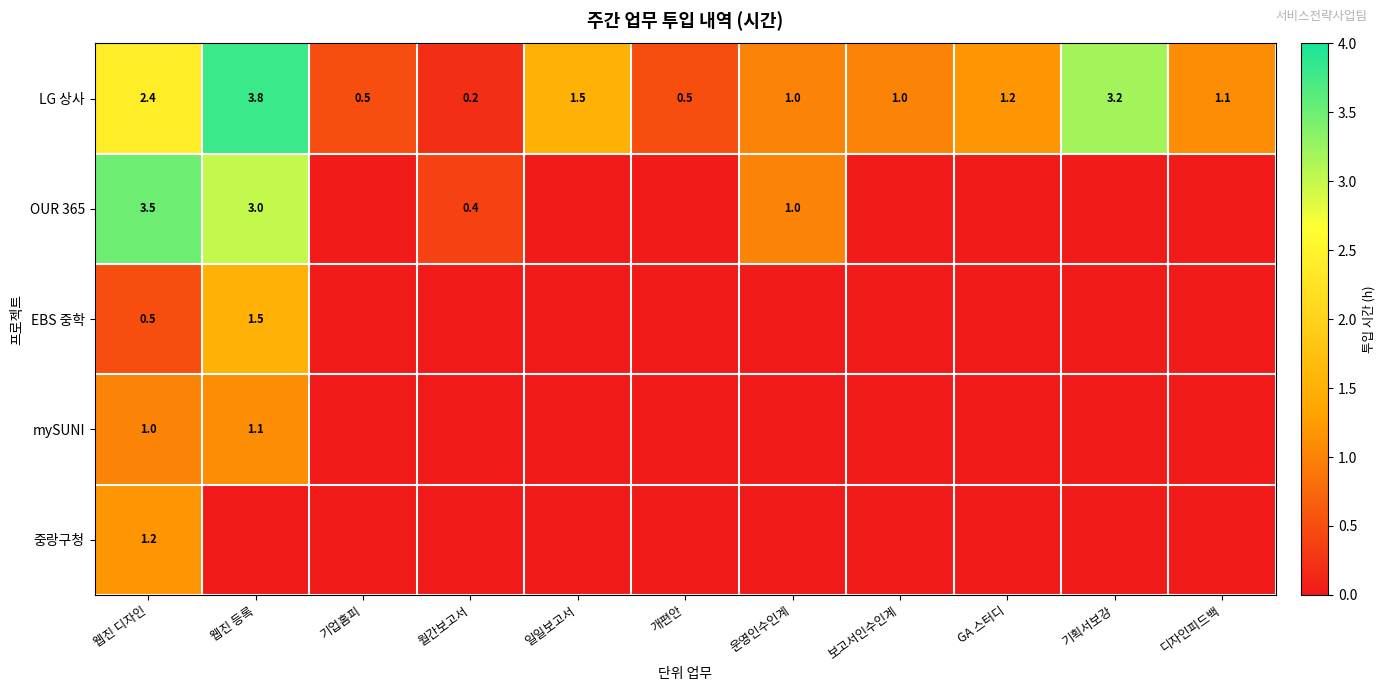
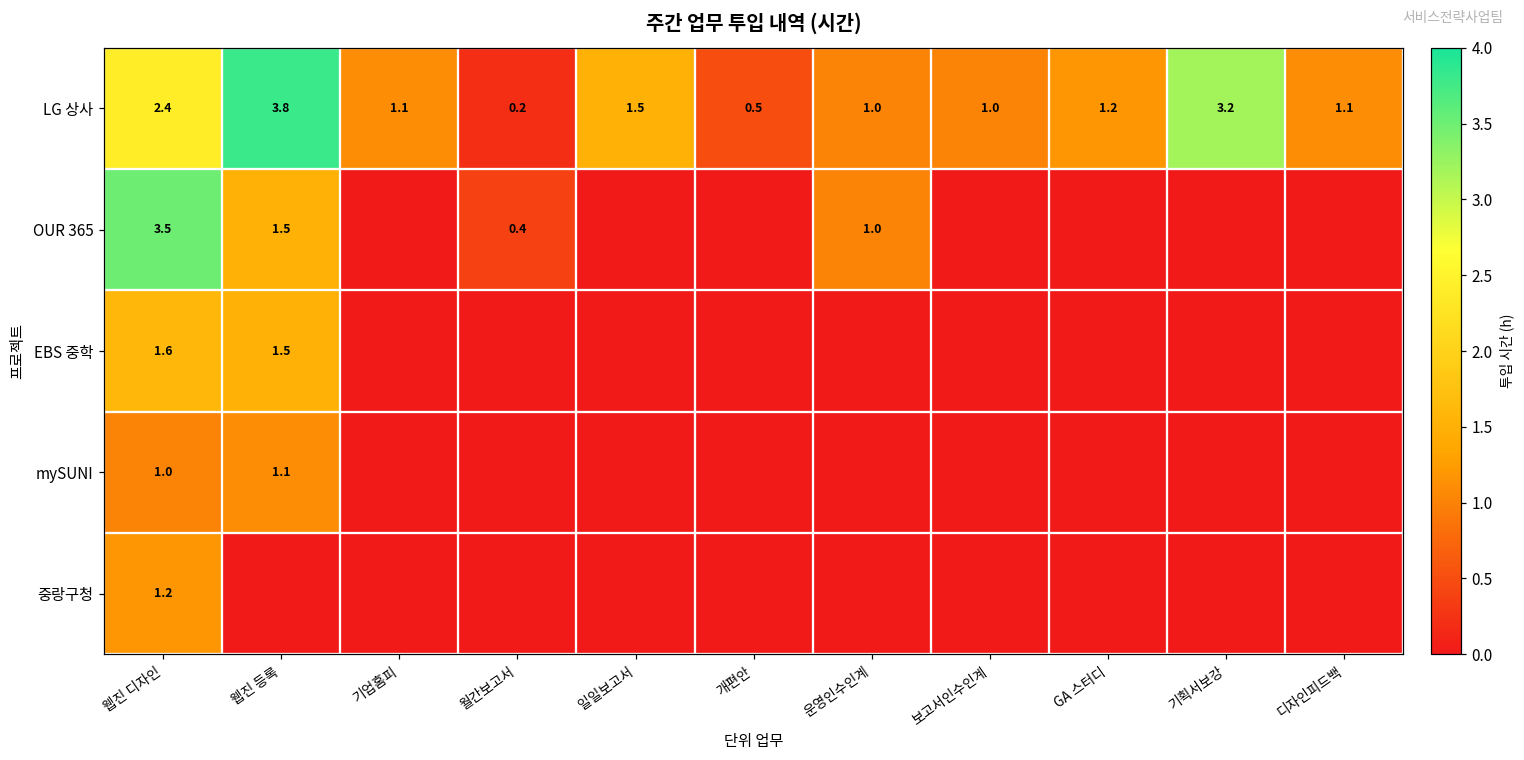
LG 상사, 기업홈피: 0.5 -> 1.1
OUR 365, 웹진 등록: 3.0 -> 1.5
EBS 중학, 웹진 디자인: 0.5 -> 1.6
